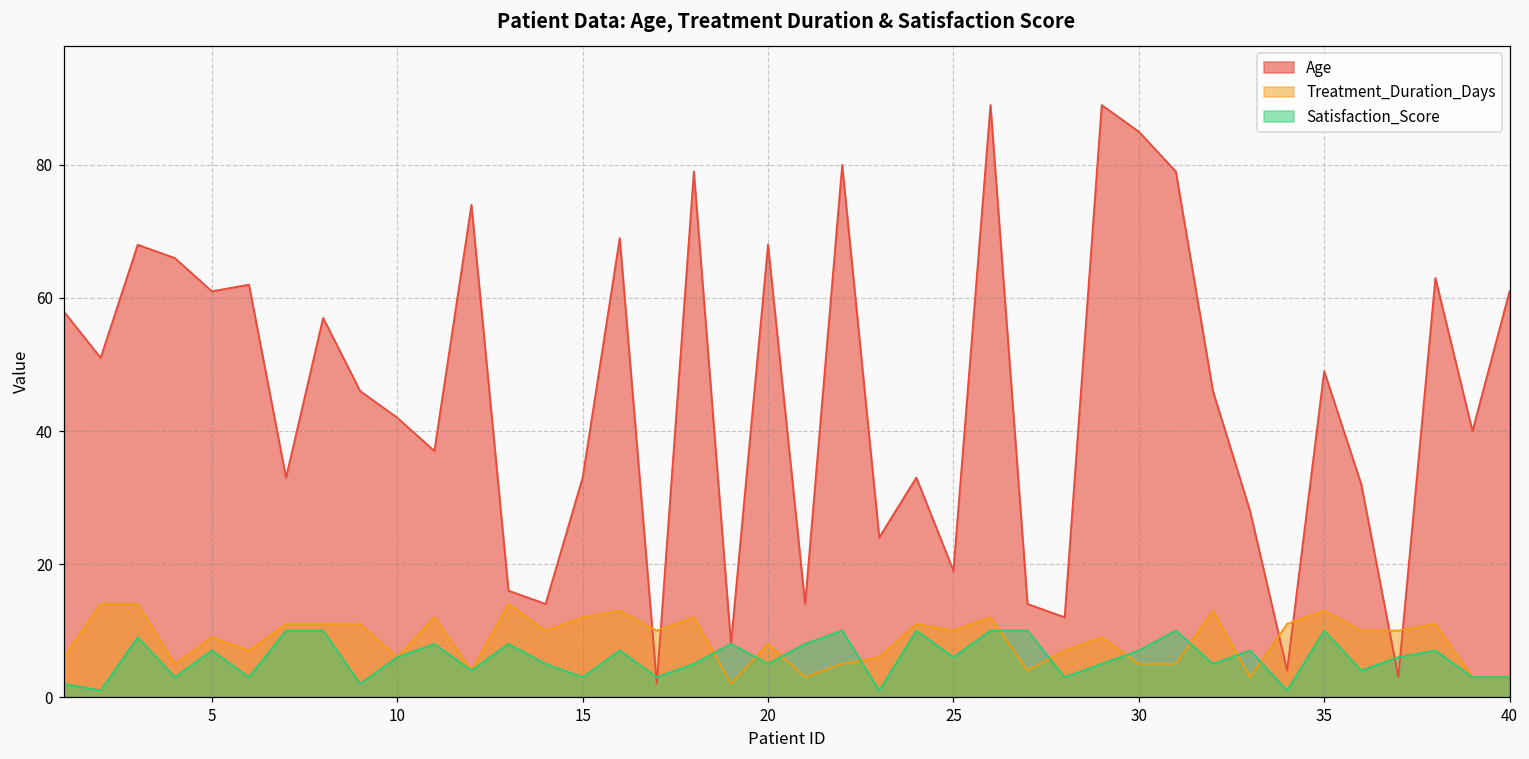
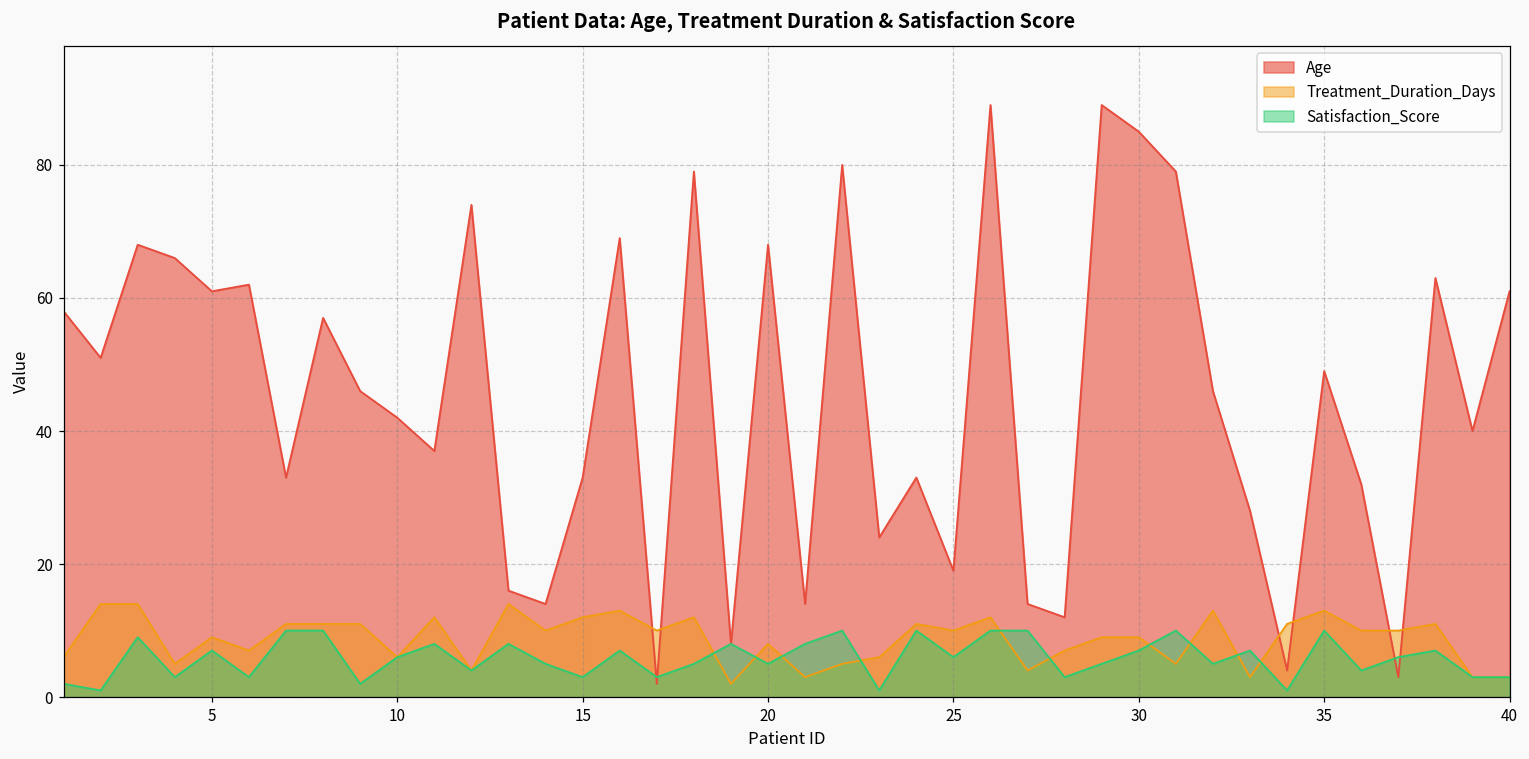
Treatment_Duration_Days, 30: 5 -> 9
